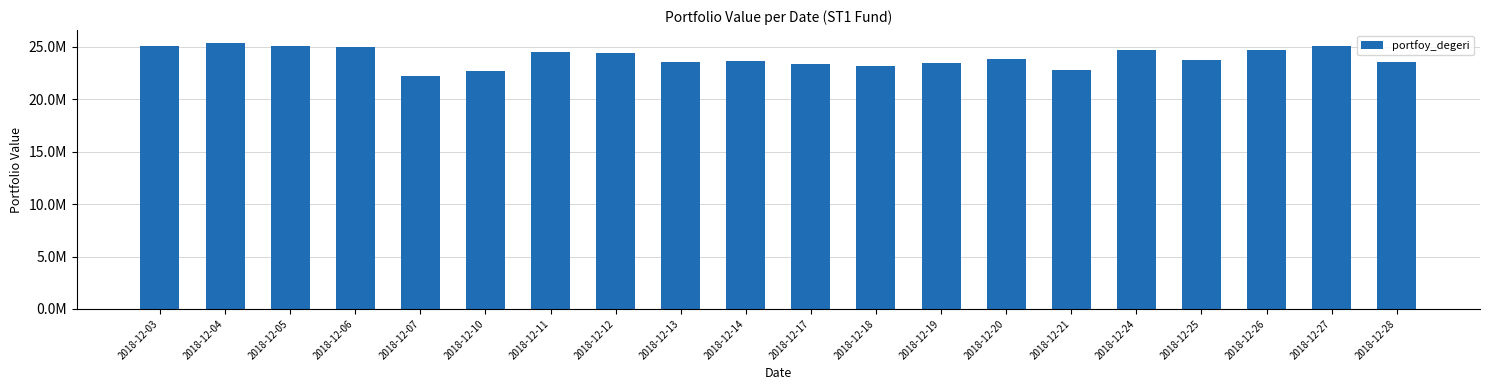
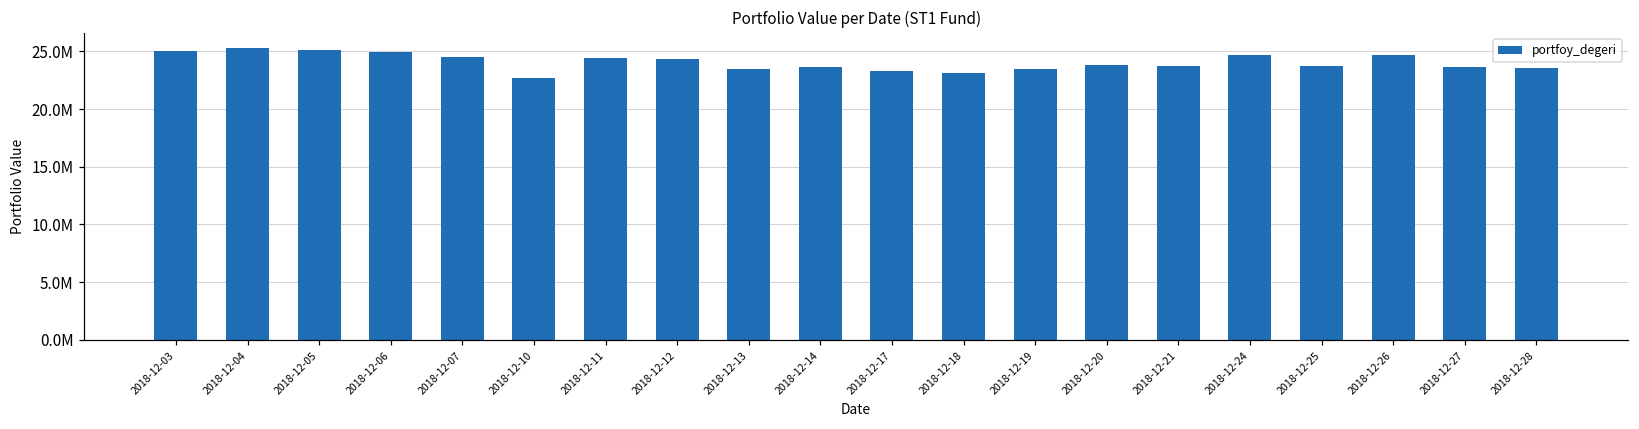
2018-12-07: 22200000 -> 24500000
2018-12-21: 22800000 -> 23700000
2018-12-27: 25100000 -> 23600000
